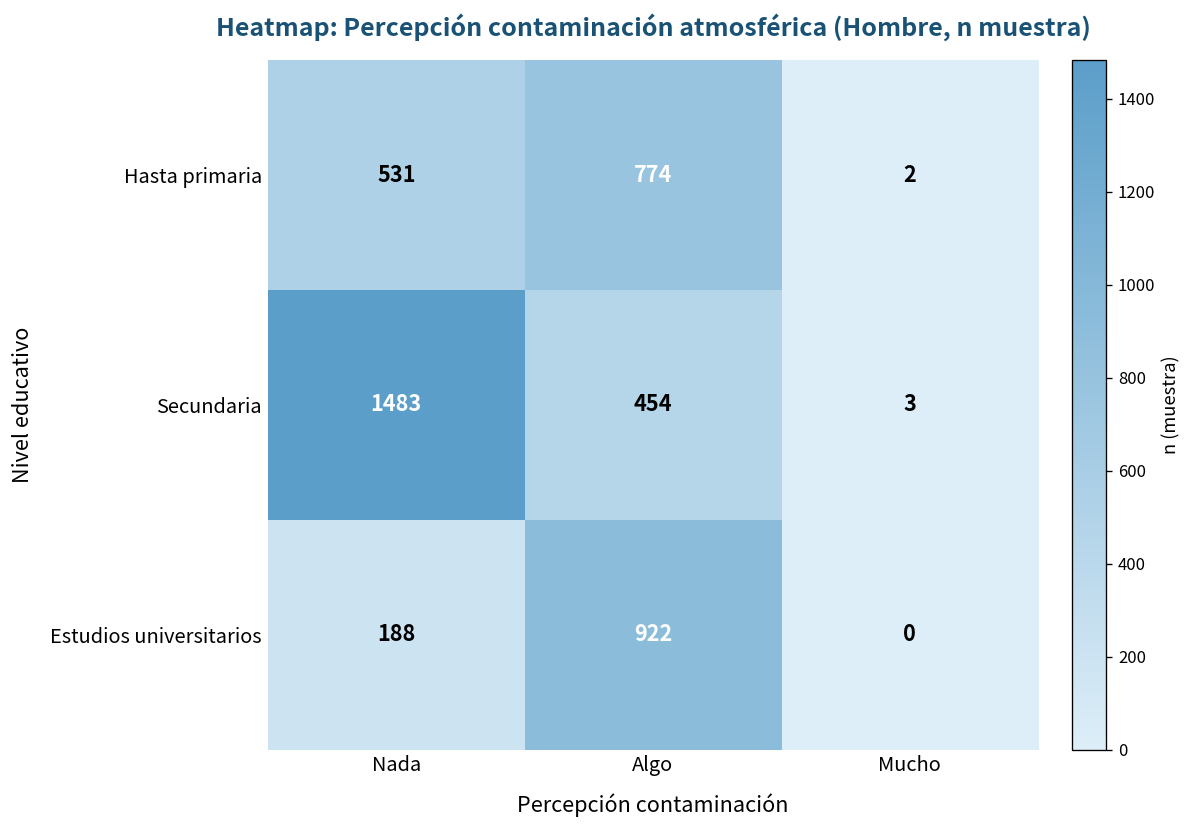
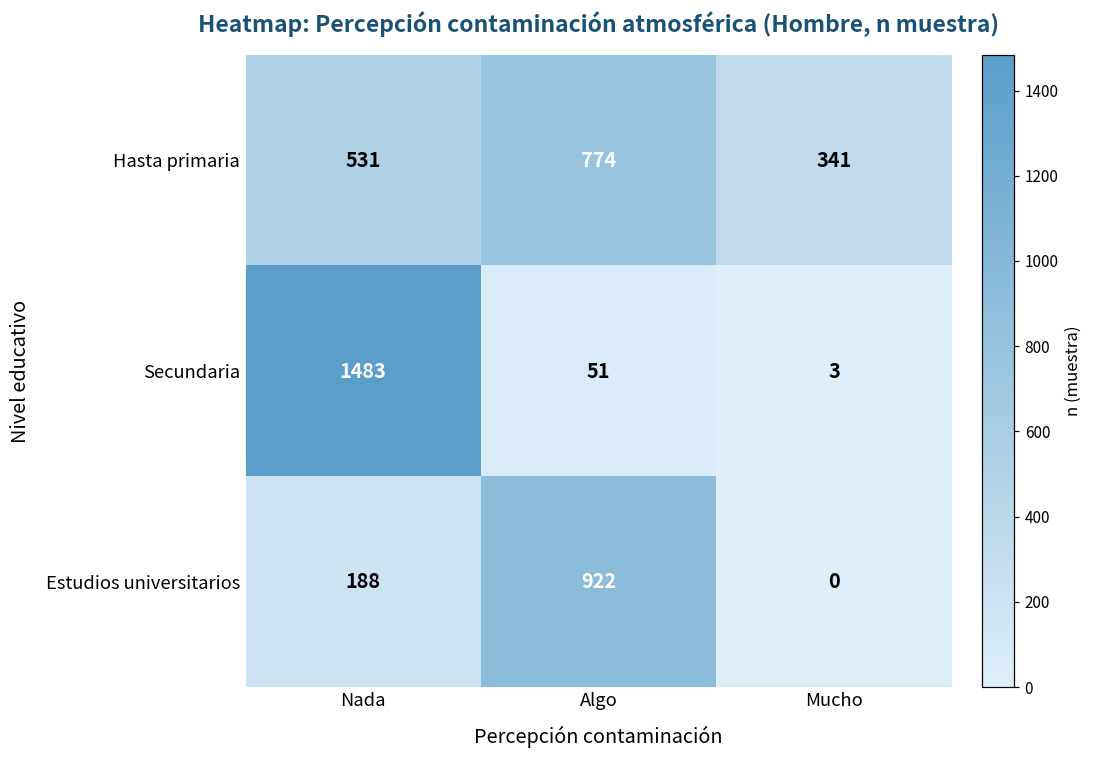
Hasta primaria, Mucho: 2 -> 341
Secundaria, Algo: 454 -> 51
